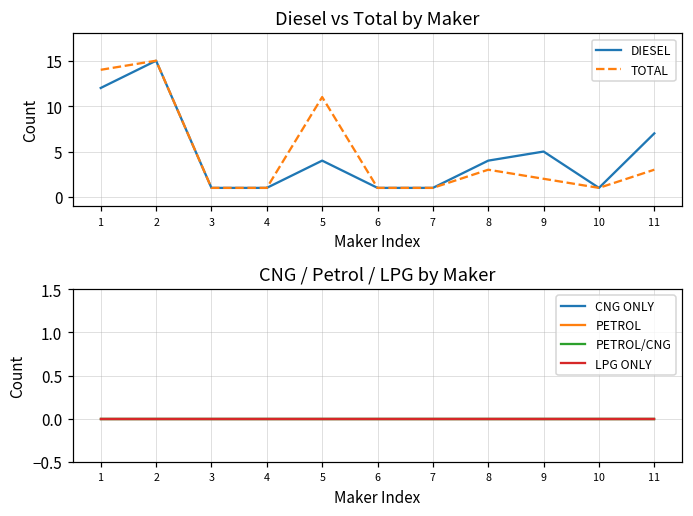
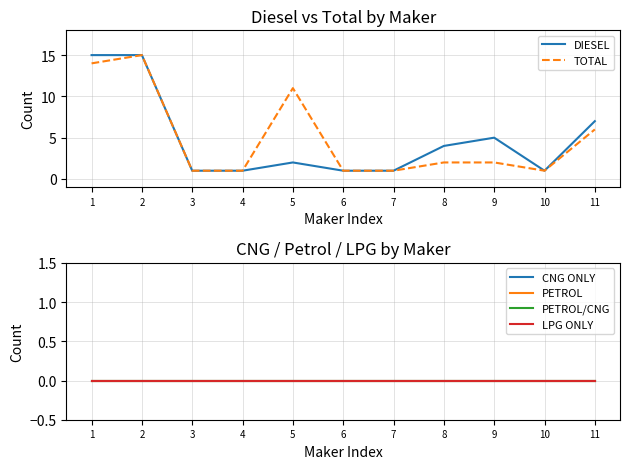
Diesel vs Total by Maker, DIESEL, 1: 12 -> 15
Diesel vs Total by Maker, DIESEL, 5: 4 -> 2
Diesel vs Total by Maker, TOTAL, 8: 3 -> 2
Diesel vs Total by Maker, TOTAL, 11: 3 -> 6
